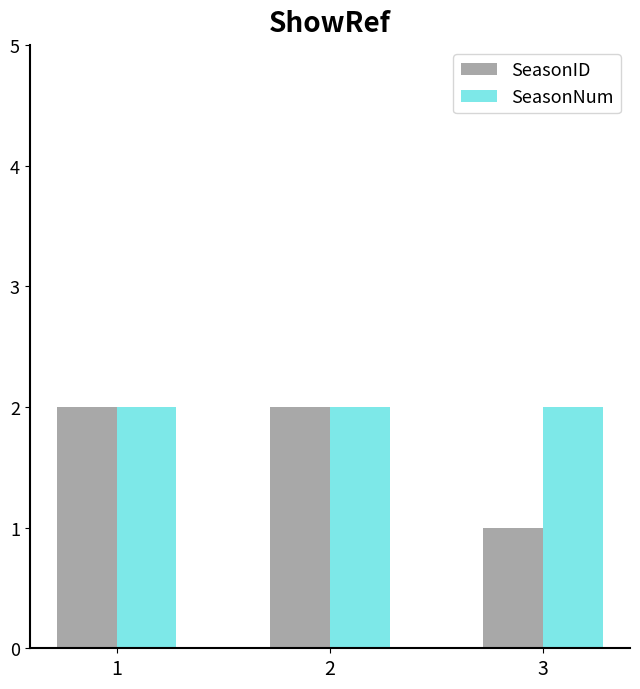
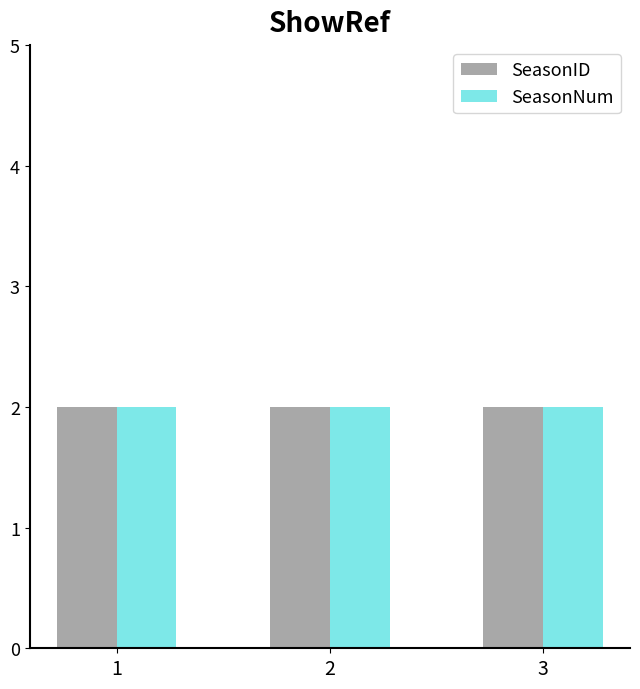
SeasonID, 3: 1 -> 2
